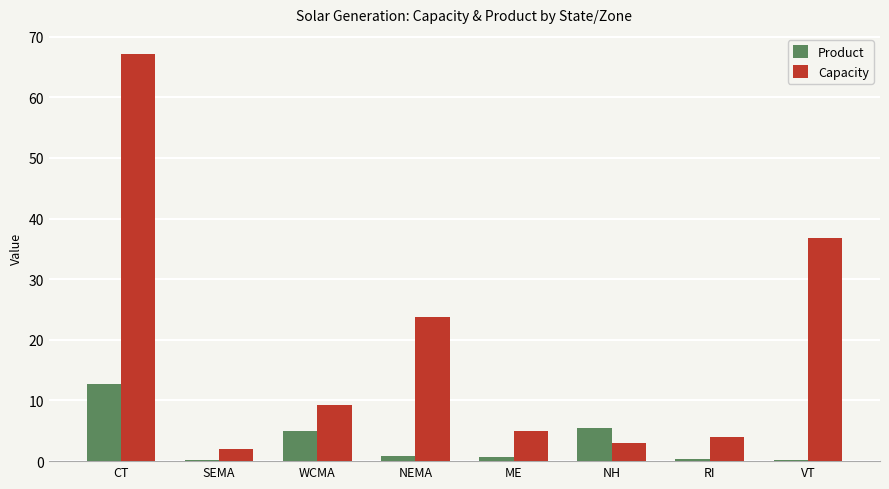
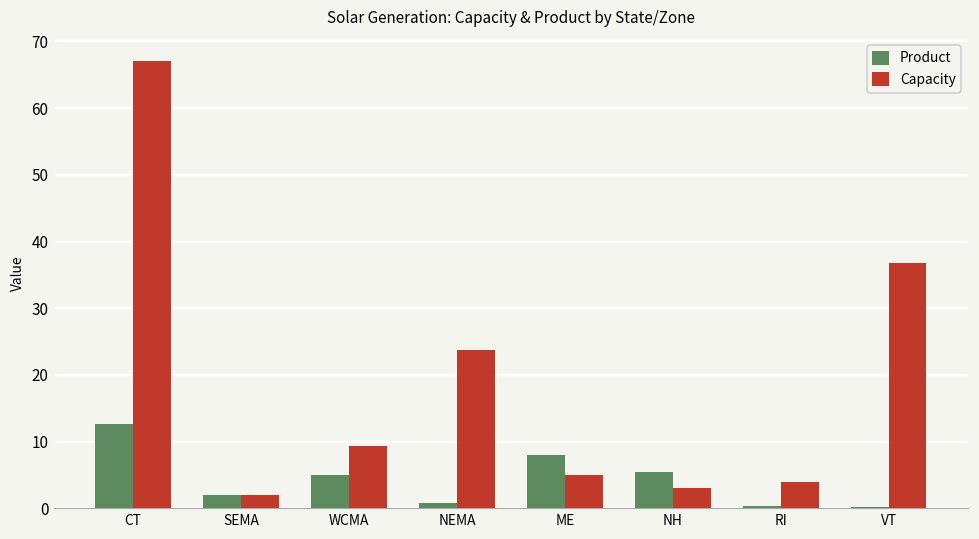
Product, SEMA: 0 -> 2
Product, ME: 1 -> 8
